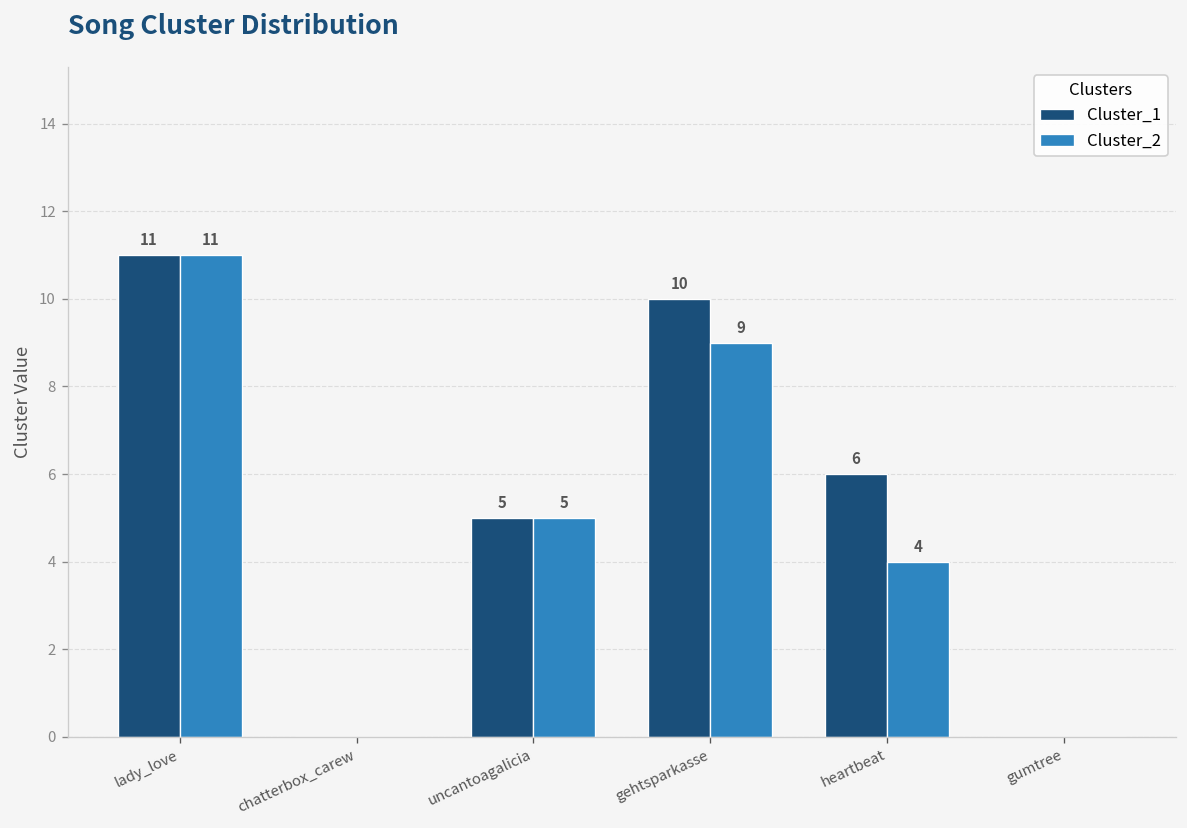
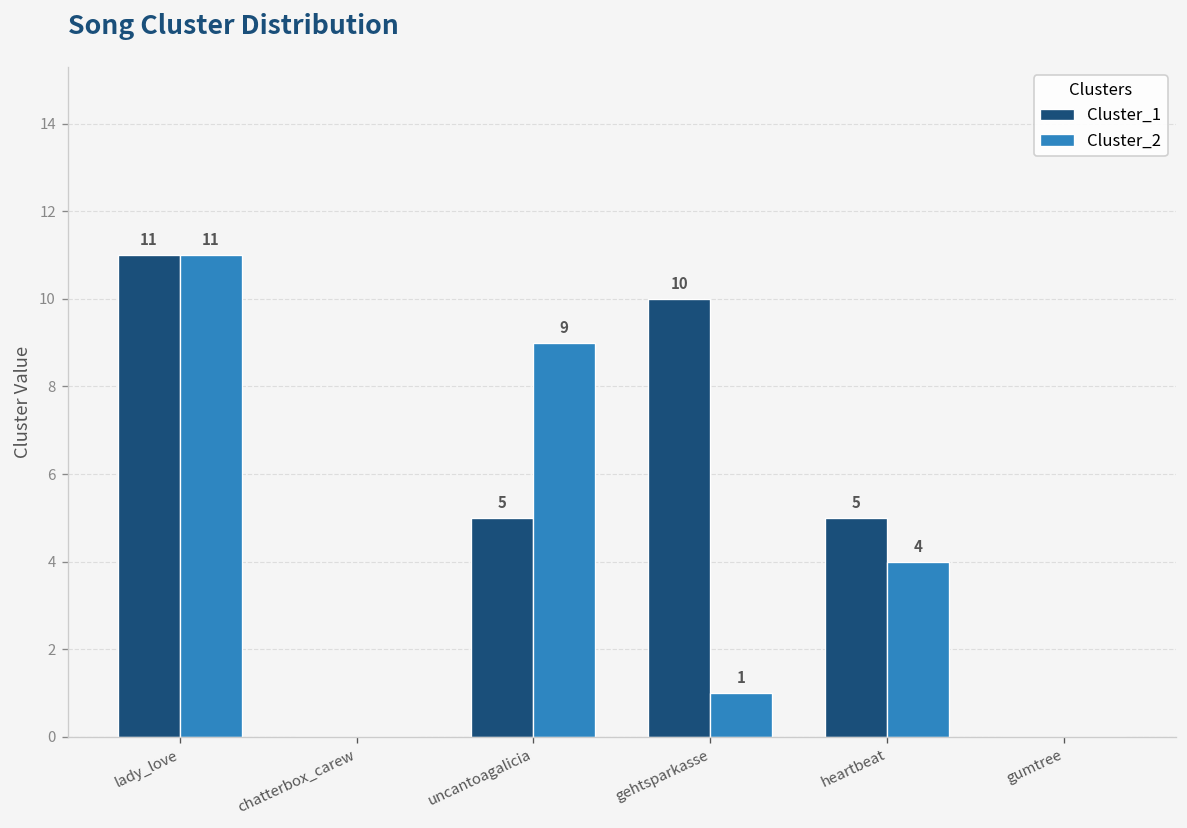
Cluster_2, uncantoagalicia: 5 -> 9
Cluster_2, gehtsparkasse: 9 -> 1
Cluster_1, heartbeat: 6 -> 5
